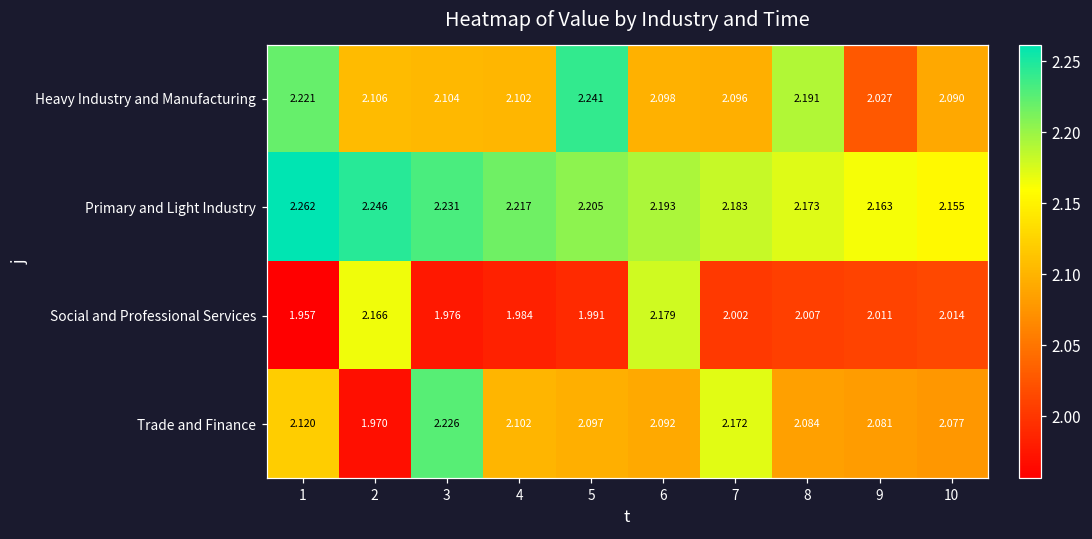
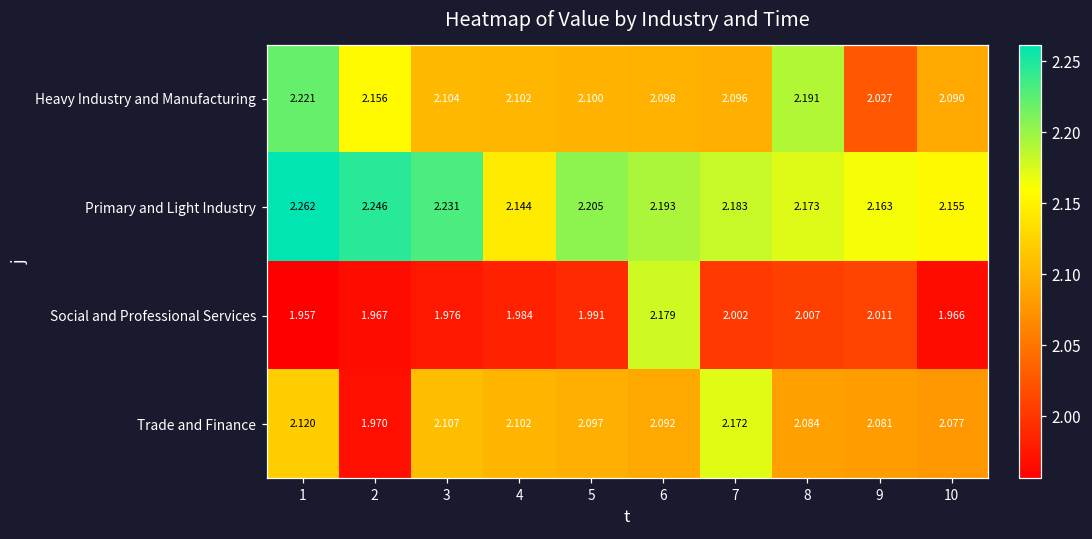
Heavy Industry and Manufacturing, 2: 2.106 -> 2.156
Heavy Industry and Manufacturing, 5: 2.241 -> 2.100
Primary and Light Industry, 4: 2.217 -> 2.144
Social and Professional Services, 2: 2.166 -> 1.967
Social and Professional Services, 10: 2.014 -> 1.966
Trade and Finance, 3: 2.226 -> 2.107
